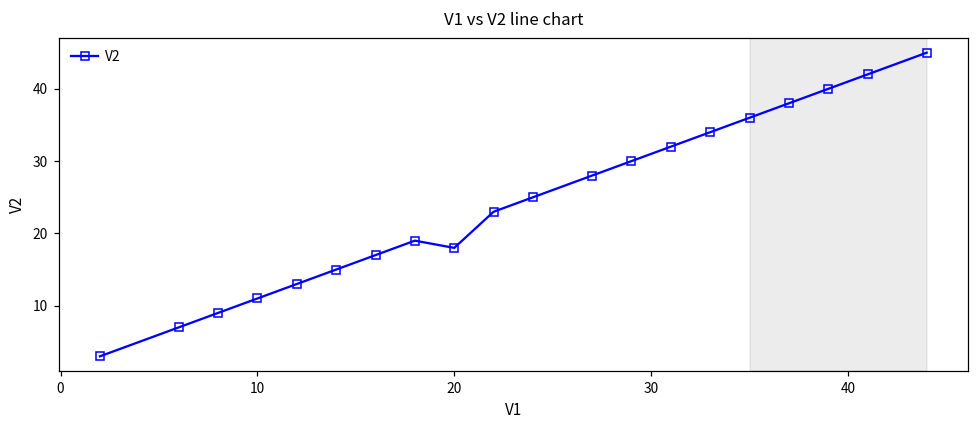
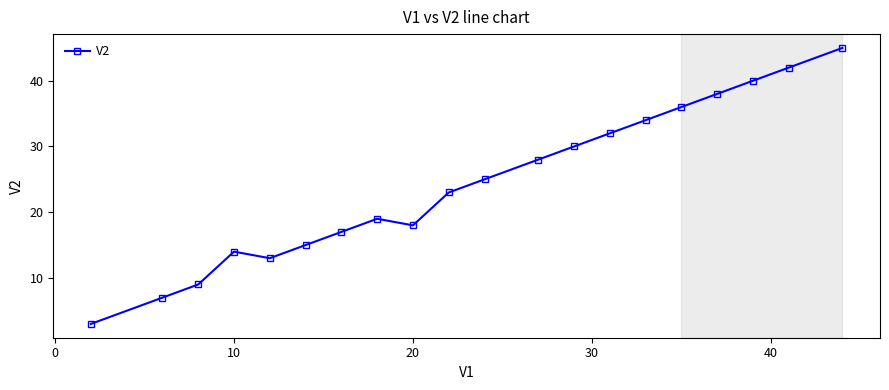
10: 11 -> 14
